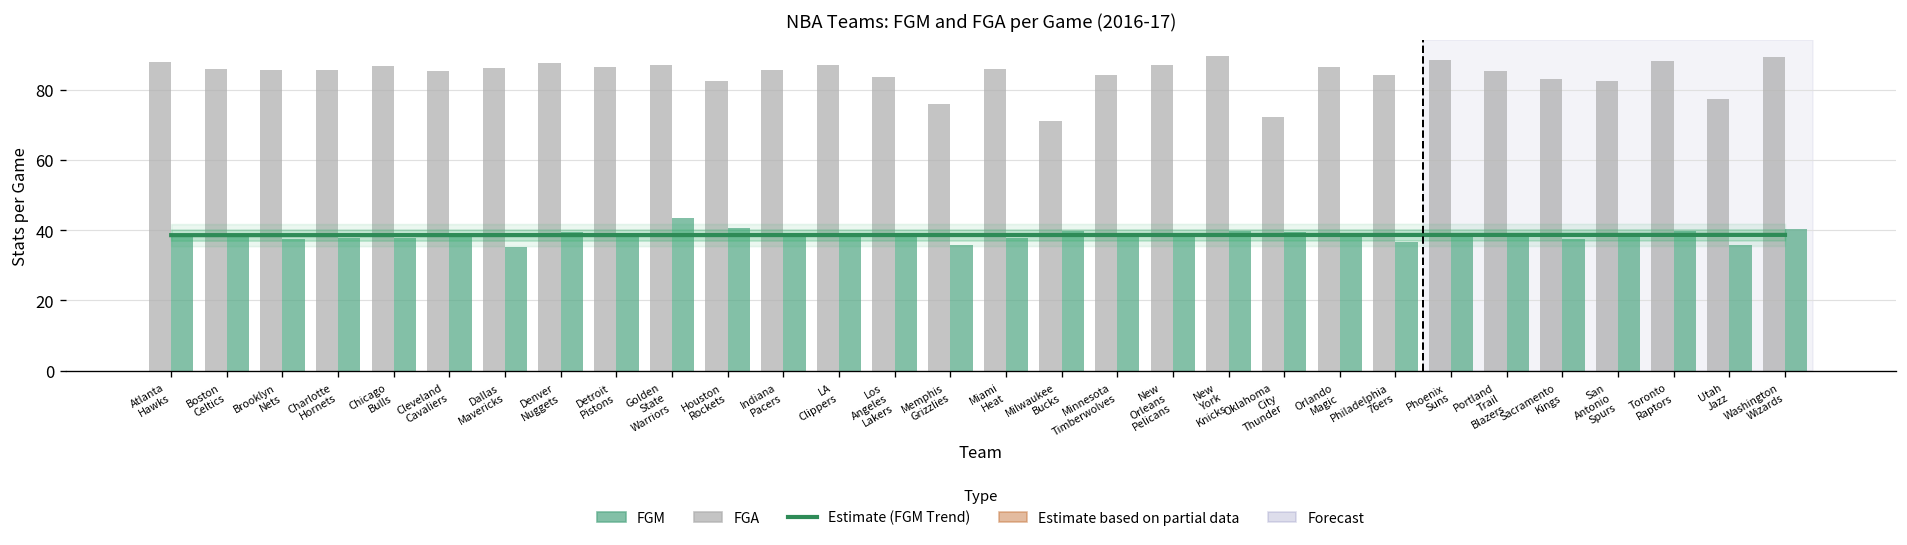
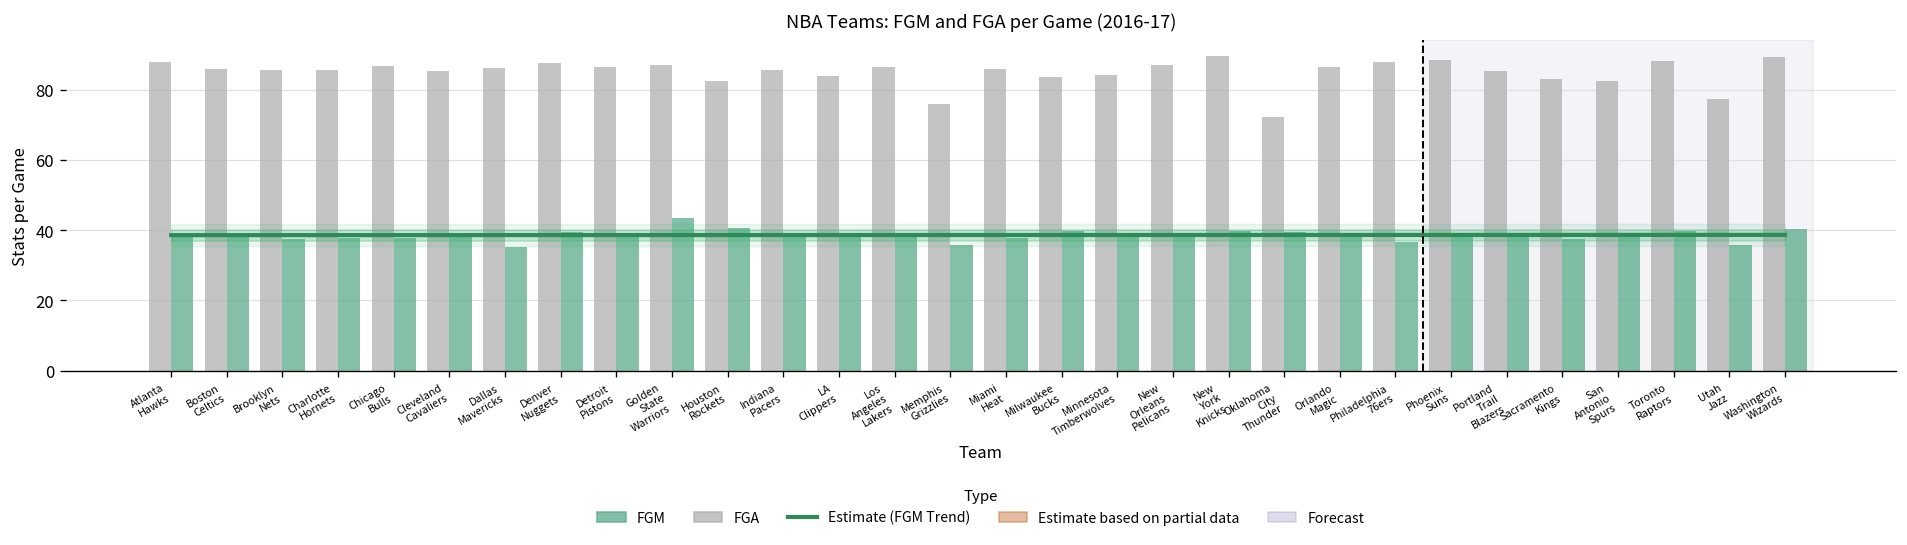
FGA, LA Clippers: 87 -> 84
FGA, Los Angeles Lakers: 84 -> 87
FGA, Milwaukee Bucks: 71 -> 84
FGA, Philadelphia 76ers: 84 -> 88
